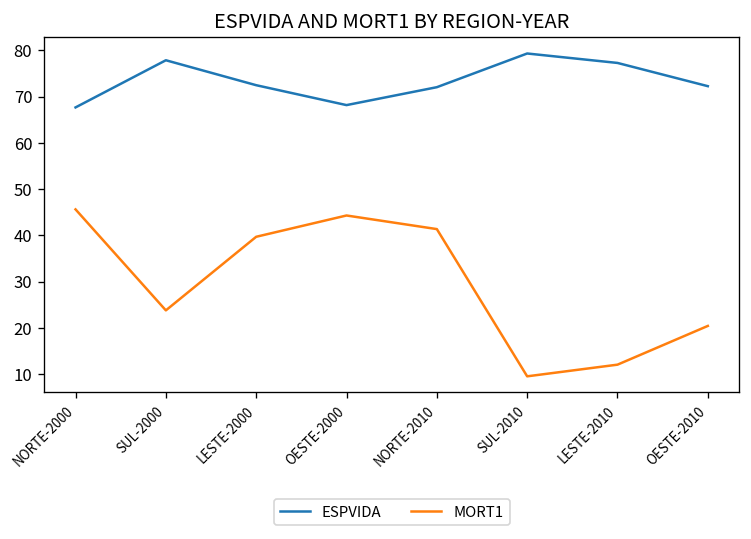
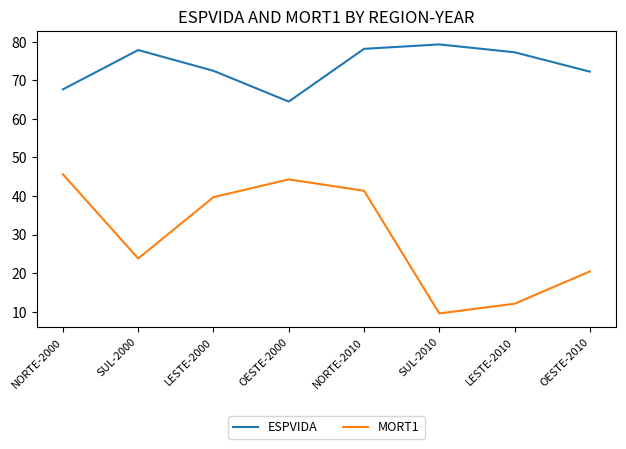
ESPVIDA, OESTE-2000: 68 -> 64
ESPVIDA, NORTE-2010: 72 -> 78
